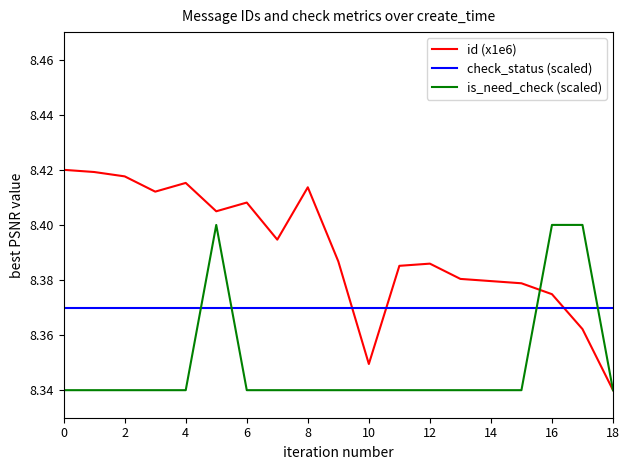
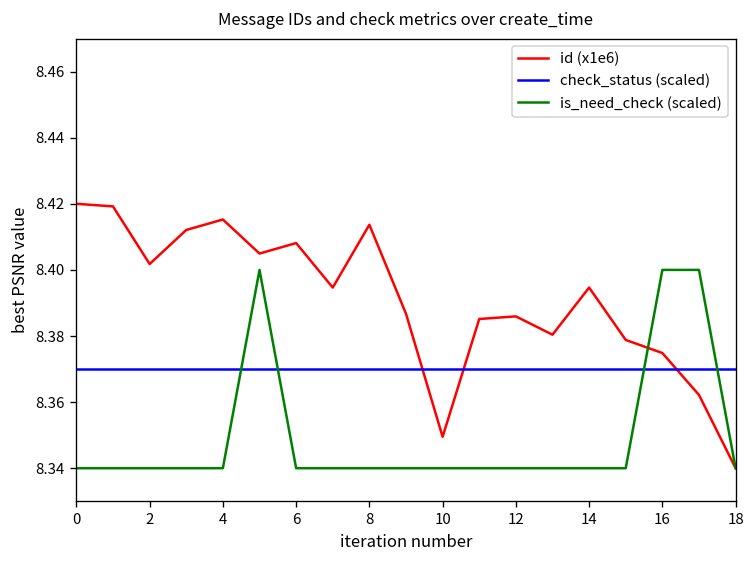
id (x1e6), 2: 8.418 -> 8.402
id (x1e6), 14: 8.380 -> 8.395
